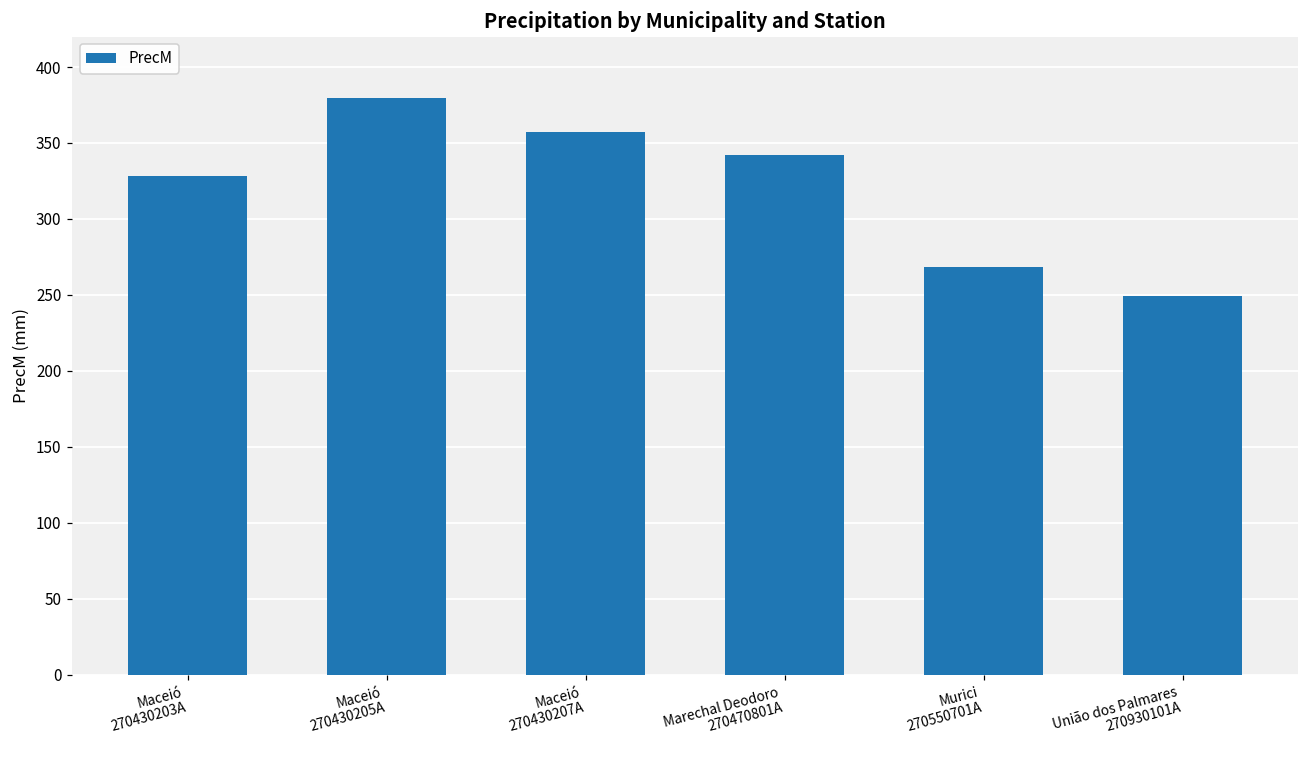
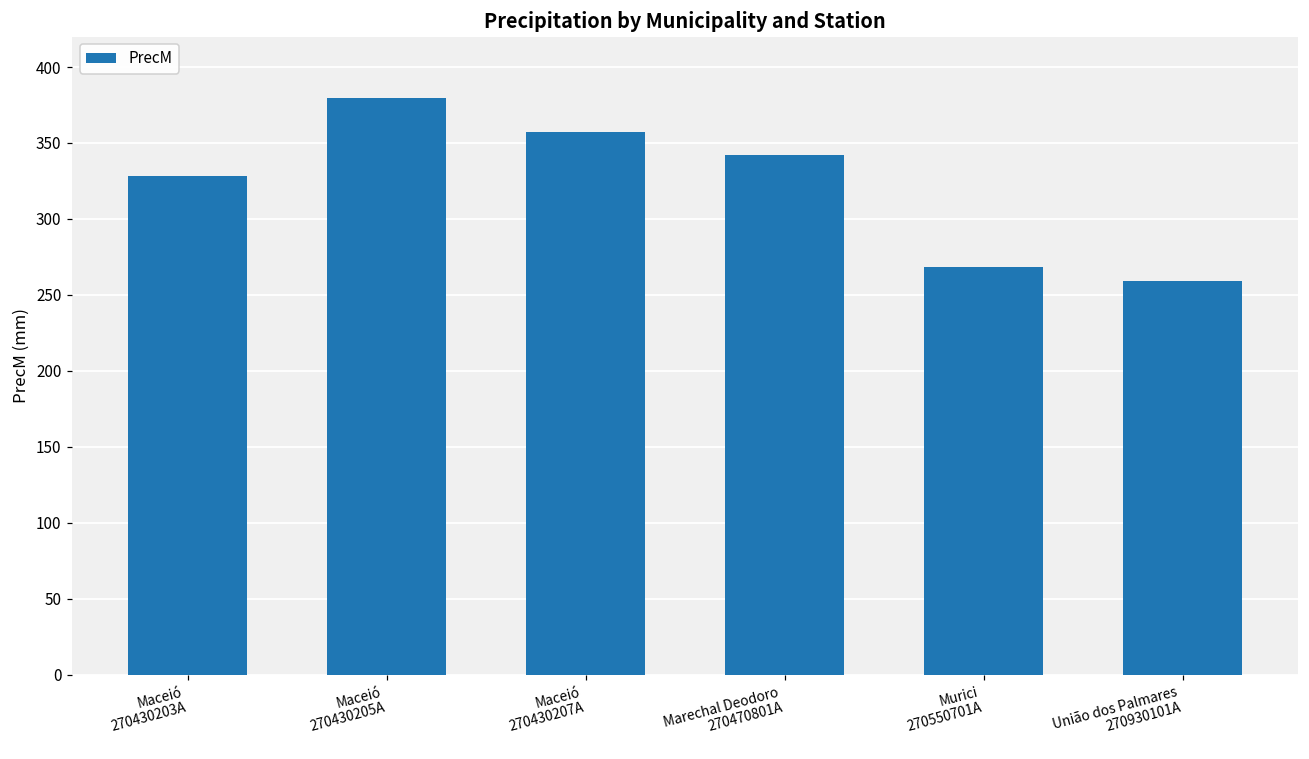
União dos Palmares 270930101A: 249 -> 259
